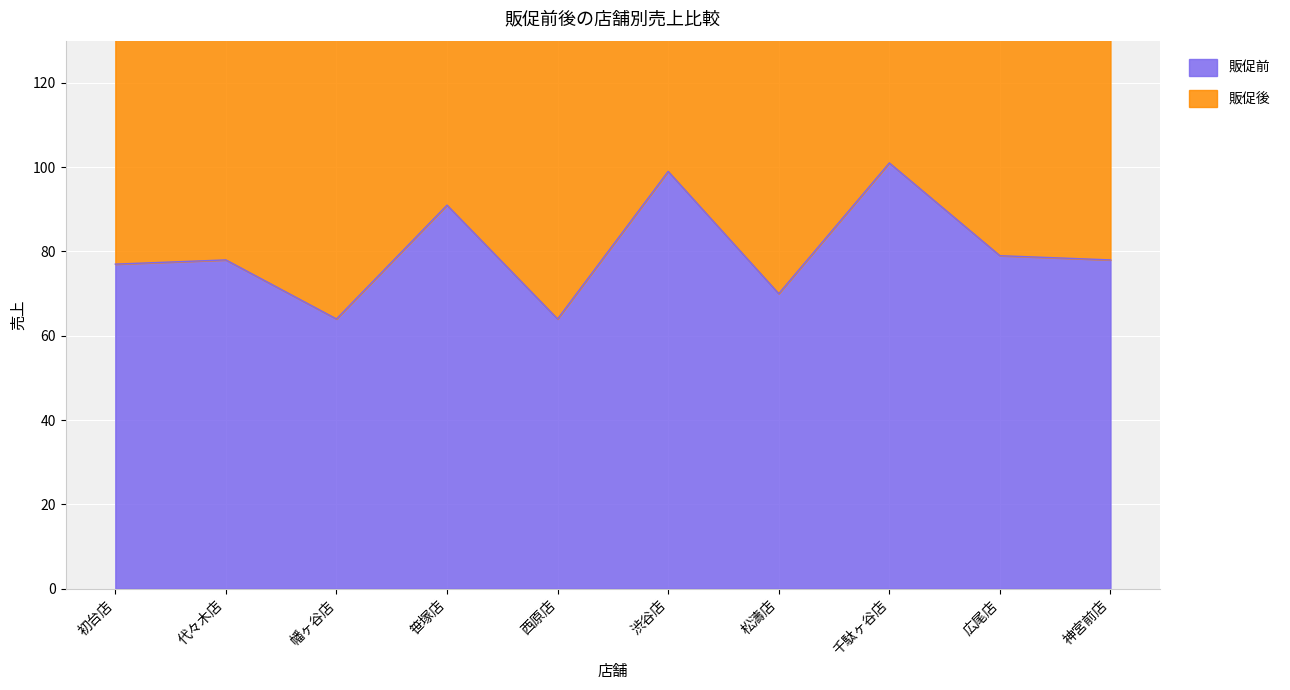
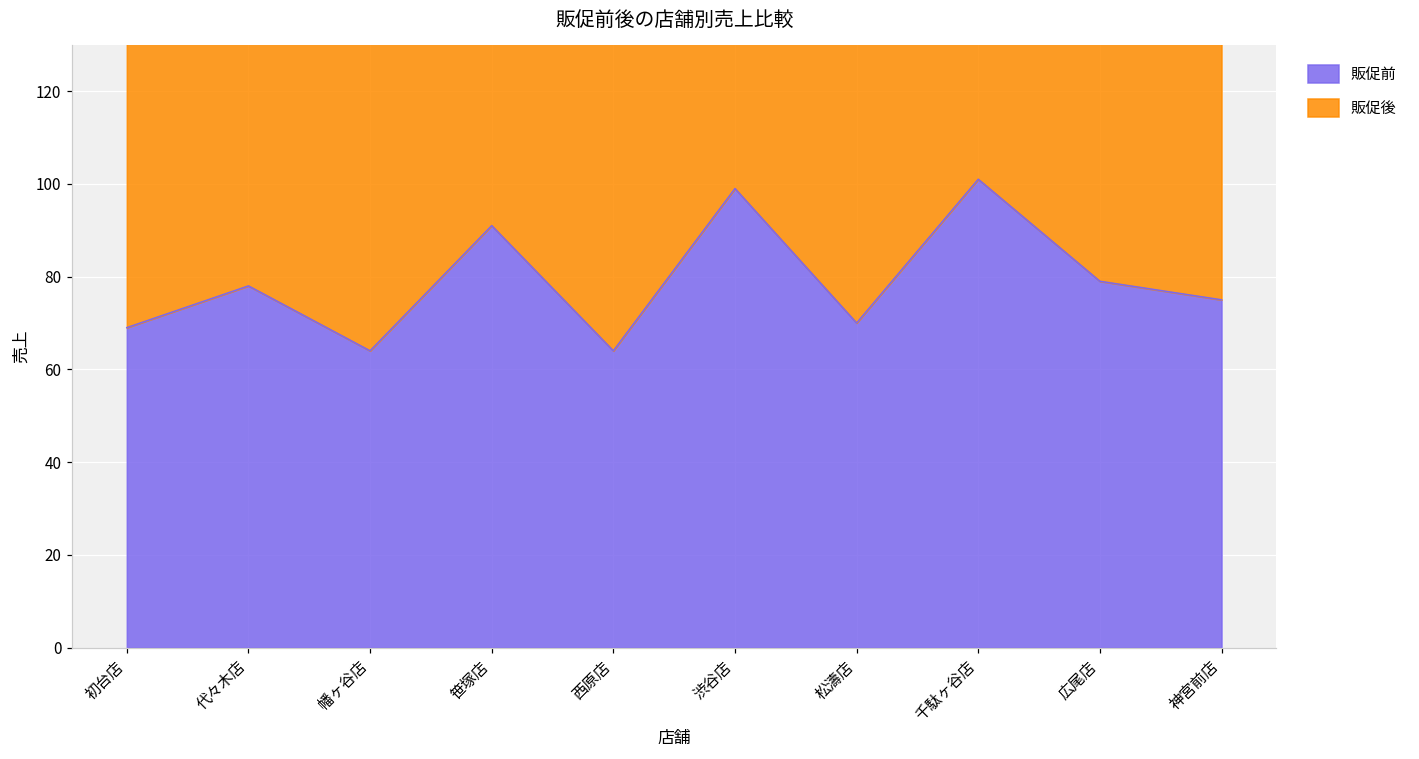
販促前, 初台店: 77 -> 69
販促前, 神宮前店: 78 -> 75
